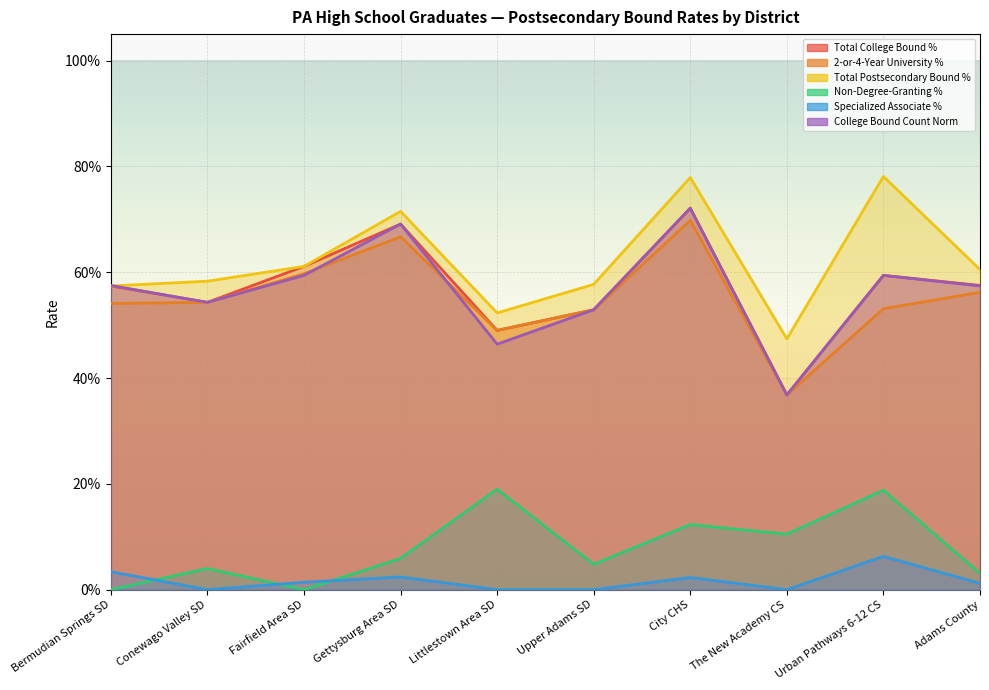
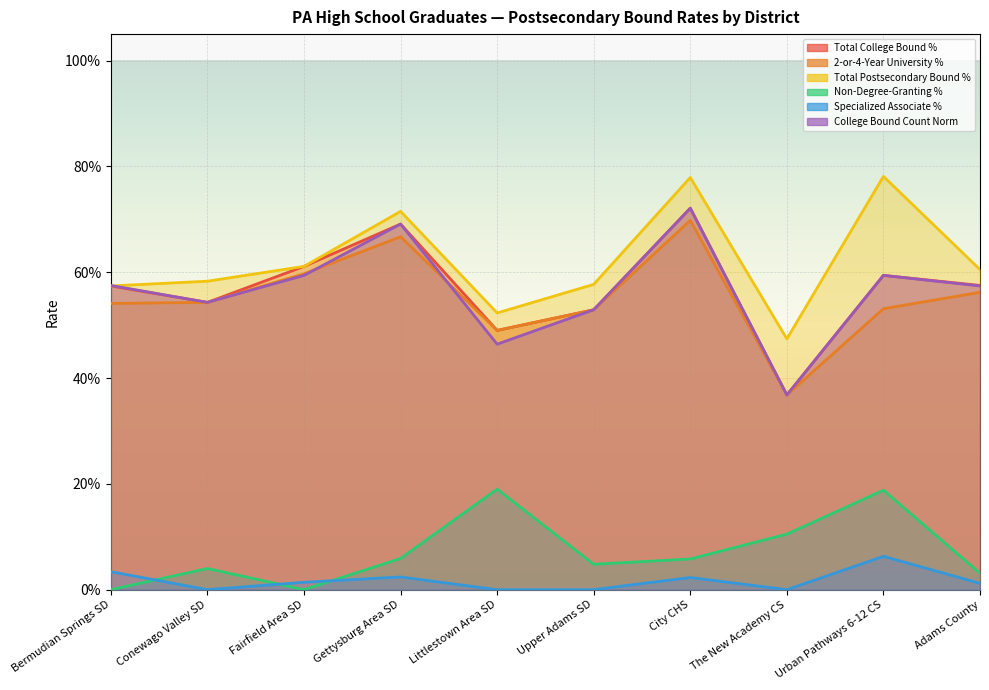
Non-Degree-Granting %, City CHS: 12% -> 6%
